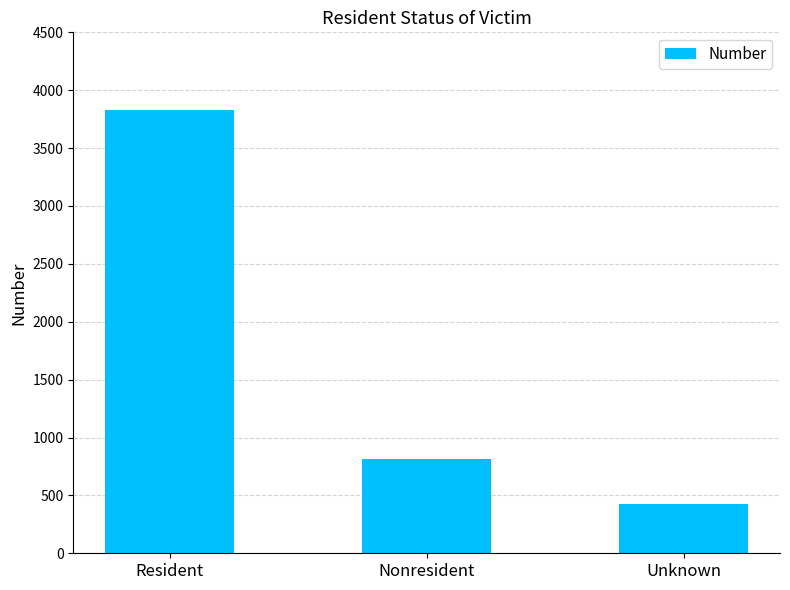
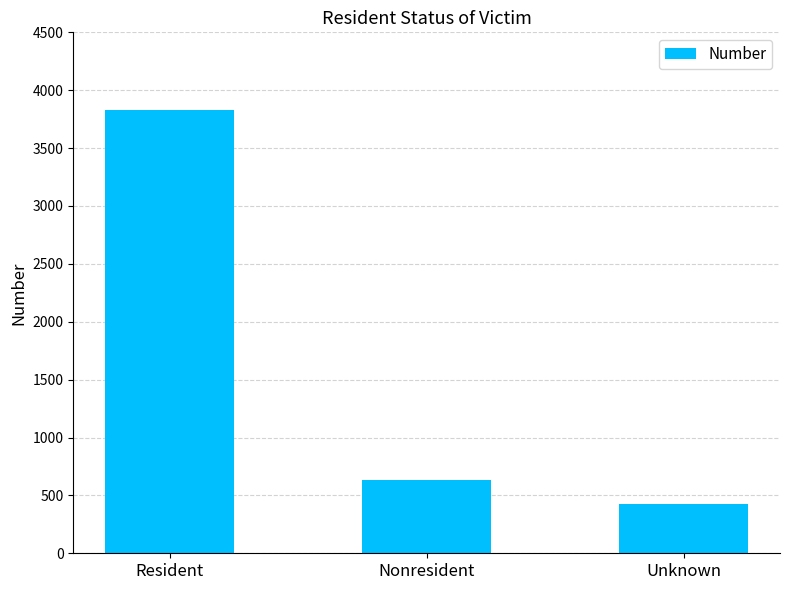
Nonresident: 820 -> 630
